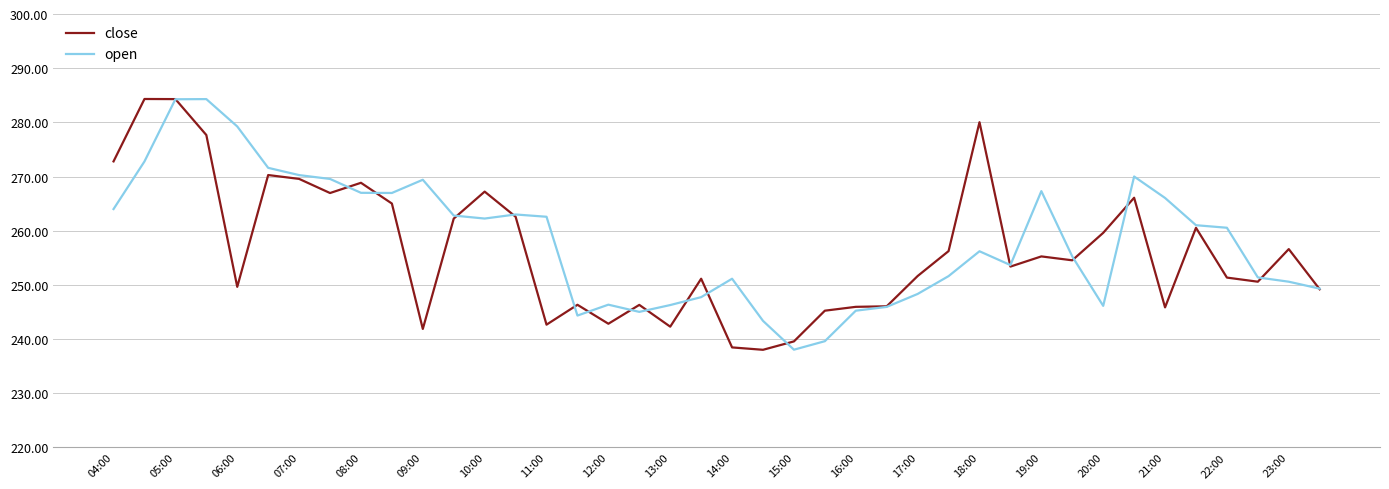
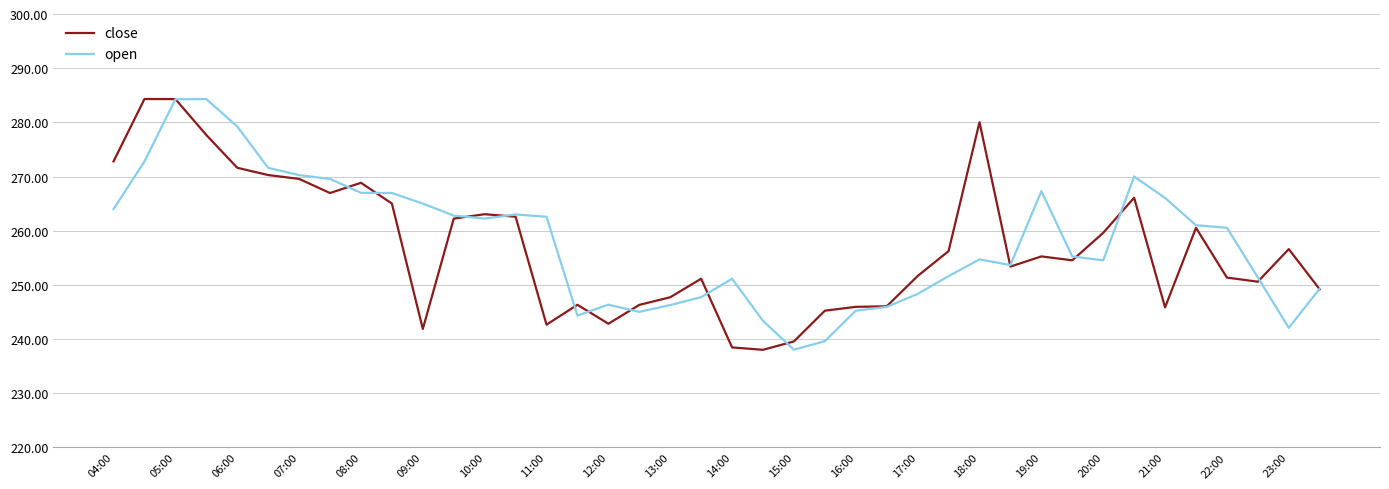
close, 06:00: 250 -> 272
open, 09:00: 269 -> 265
close, 10:00: 267 -> 263
close, 13:00: 242 -> 248
open, 18:00: 256 -> 255
open, 20:00: 246 -> 255
open, 23:00: 251 -> 242
